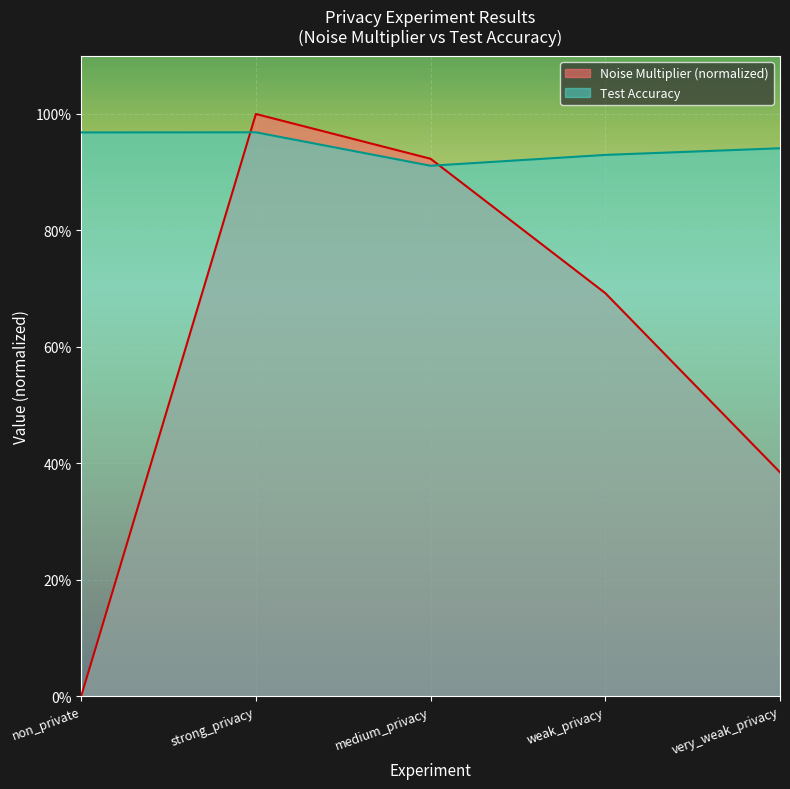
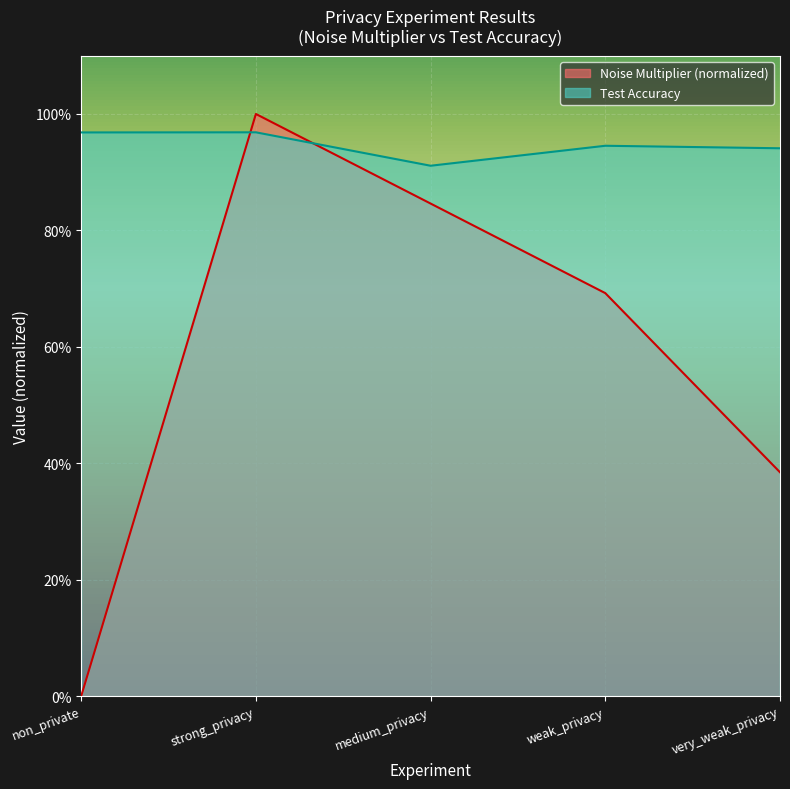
Noise Multiplier (normalized), medium_privacy: 92% -> 85%
Test Accuracy, weak_privacy: 93% -> 95%
